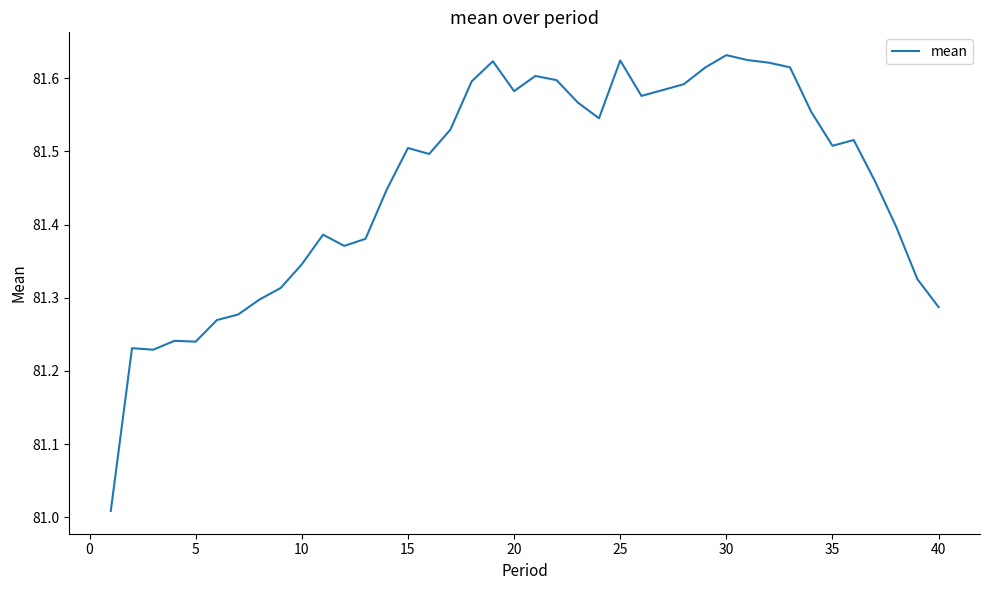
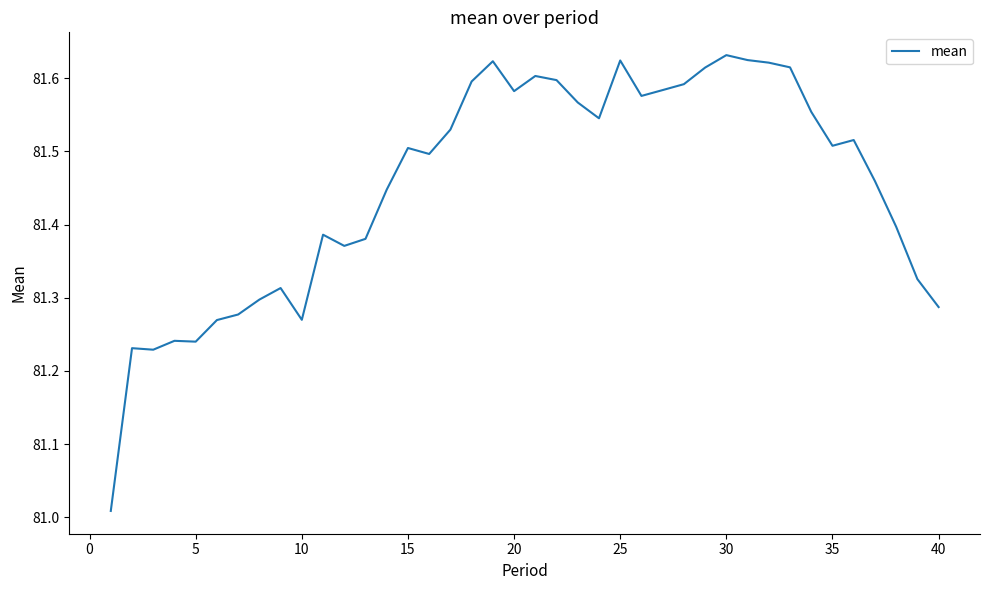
10: 81.35 -> 81.27
